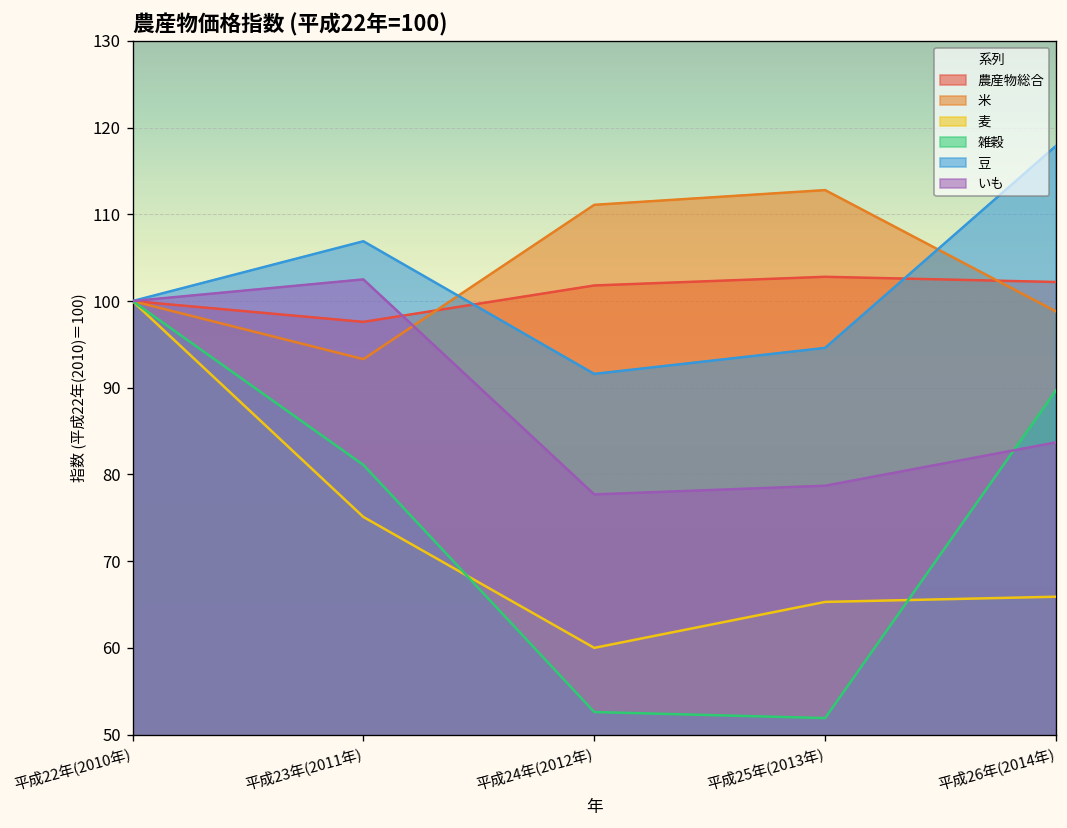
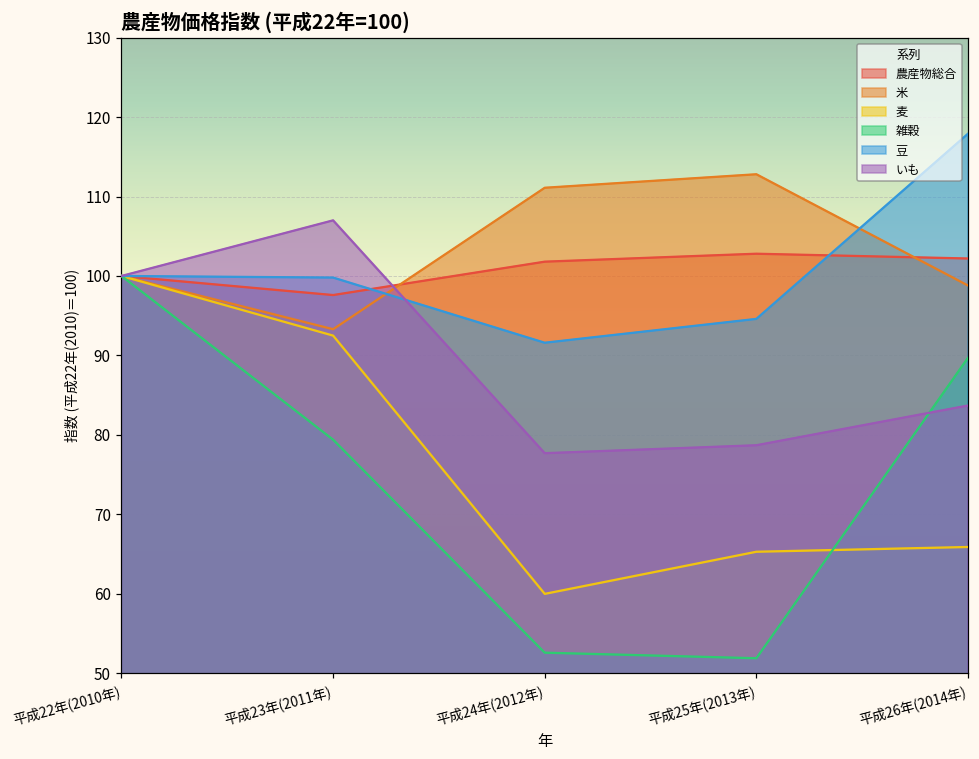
麦, 平成23年(2011年): 75 -> 93
雑穀, 平成23年(2011年): 81 -> 79
豆, 平成23年(2011年): 107 -> 100
いも, 平成23年(2011年): 103 -> 107
